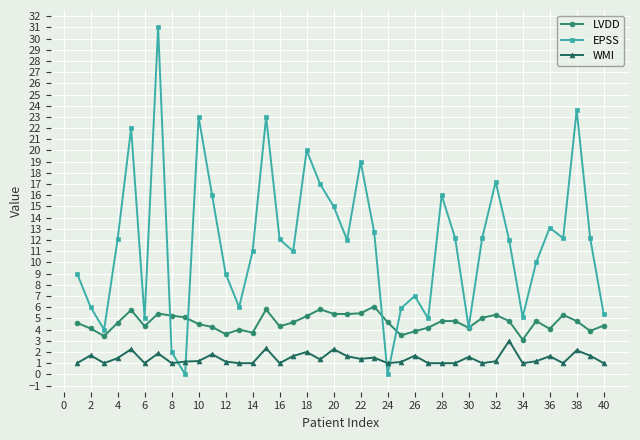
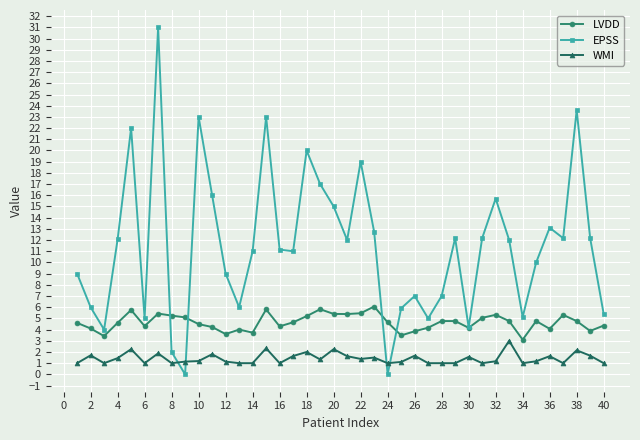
EPSS, 16: 12.1 -> 11.1
EPSS, 28: 16 -> 7
EPSS, 32: 17.2 -> 15.7
